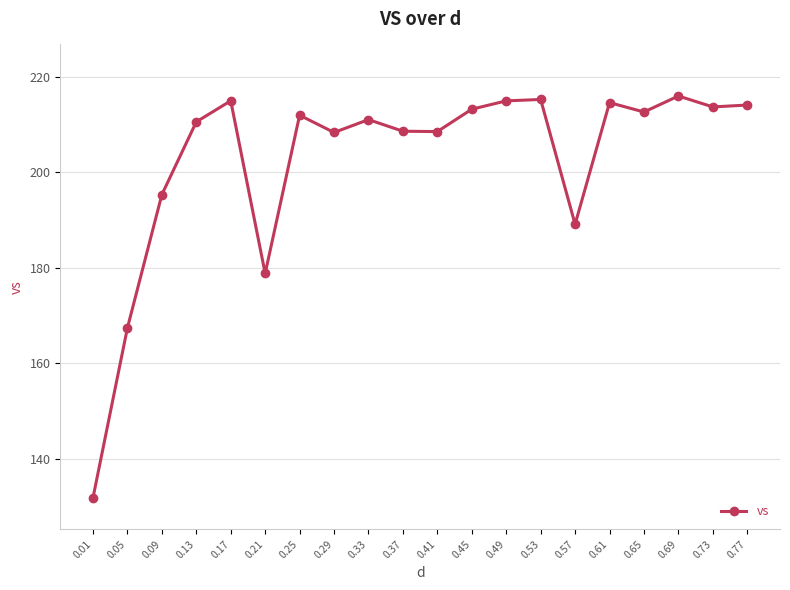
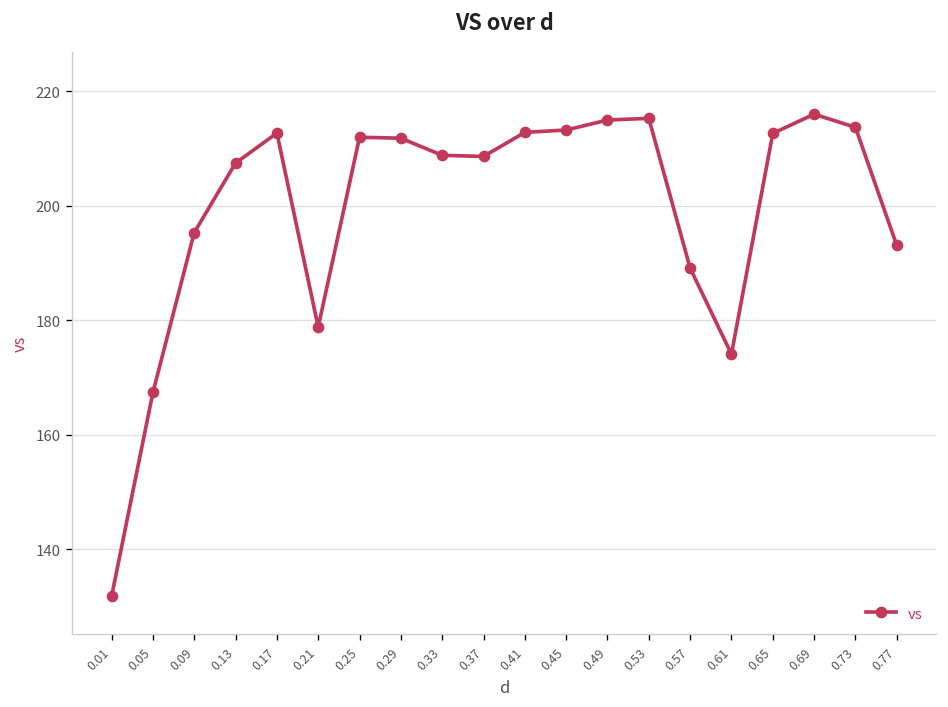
0.13: 211 -> 207
0.17: 215 -> 213
0.29: 208 -> 212
0.33: 211 -> 209
0.41: 209 -> 213
0.61: 215 -> 174
0.77: 214 -> 193
